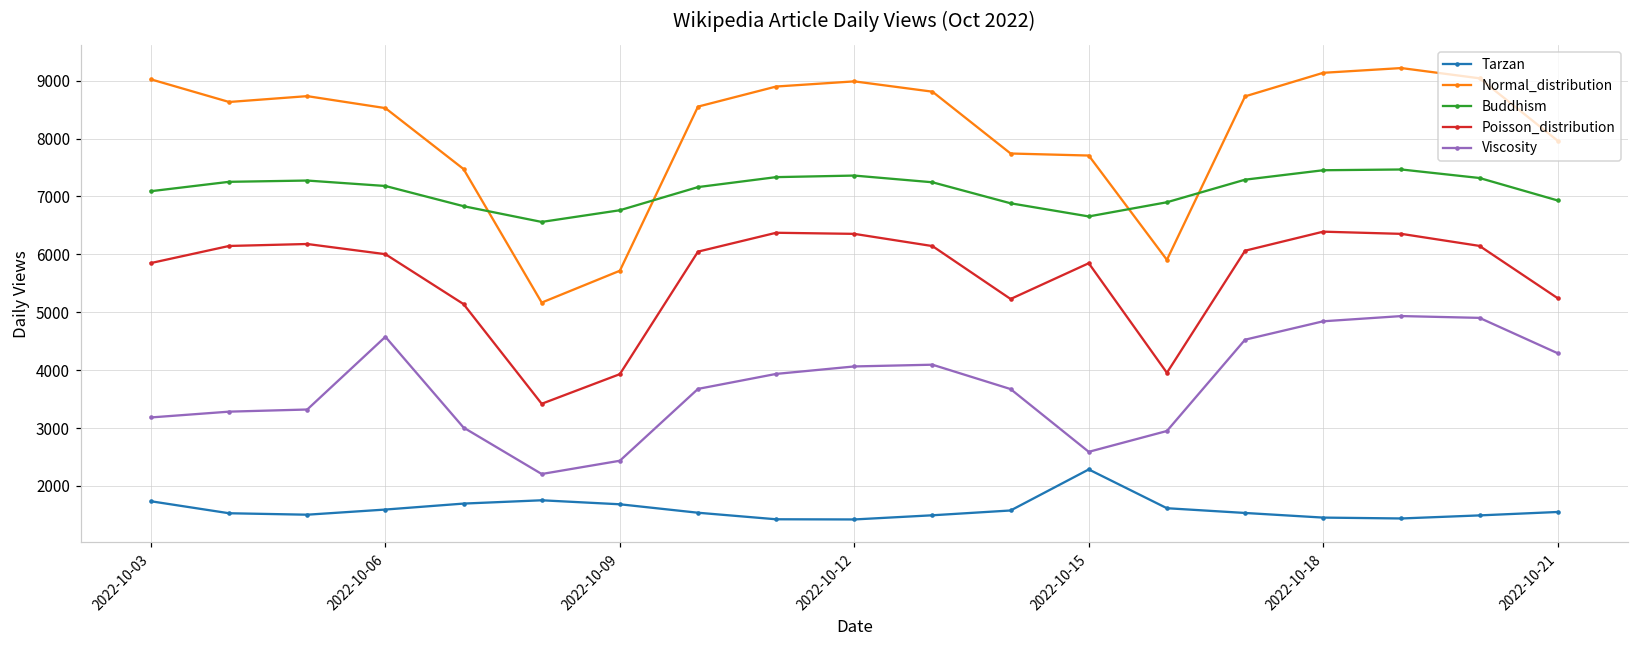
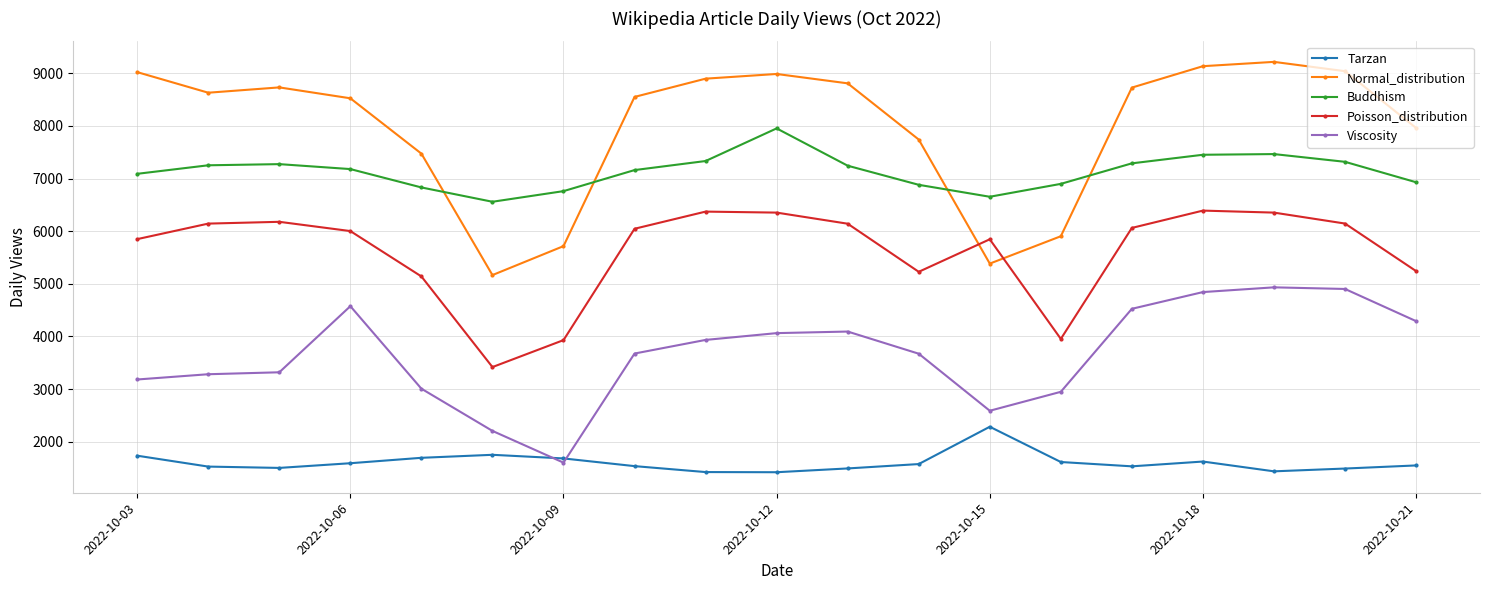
Viscosity, 2022-10-09: 2400 -> 1600
Buddhism, 2022-10-12: 7400 -> 8000
Normal_distribution, 2022-10-15: 7700 -> 5400
Tarzan, 2022-10-18: 1500 -> 1600
